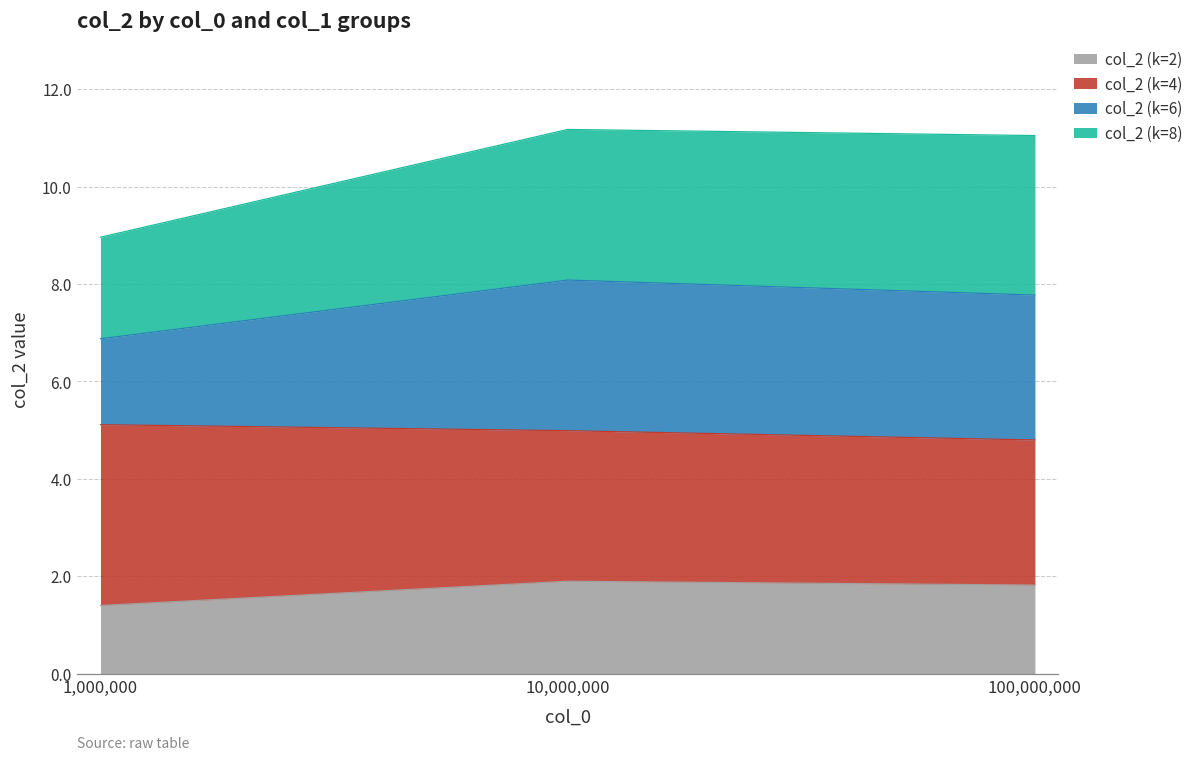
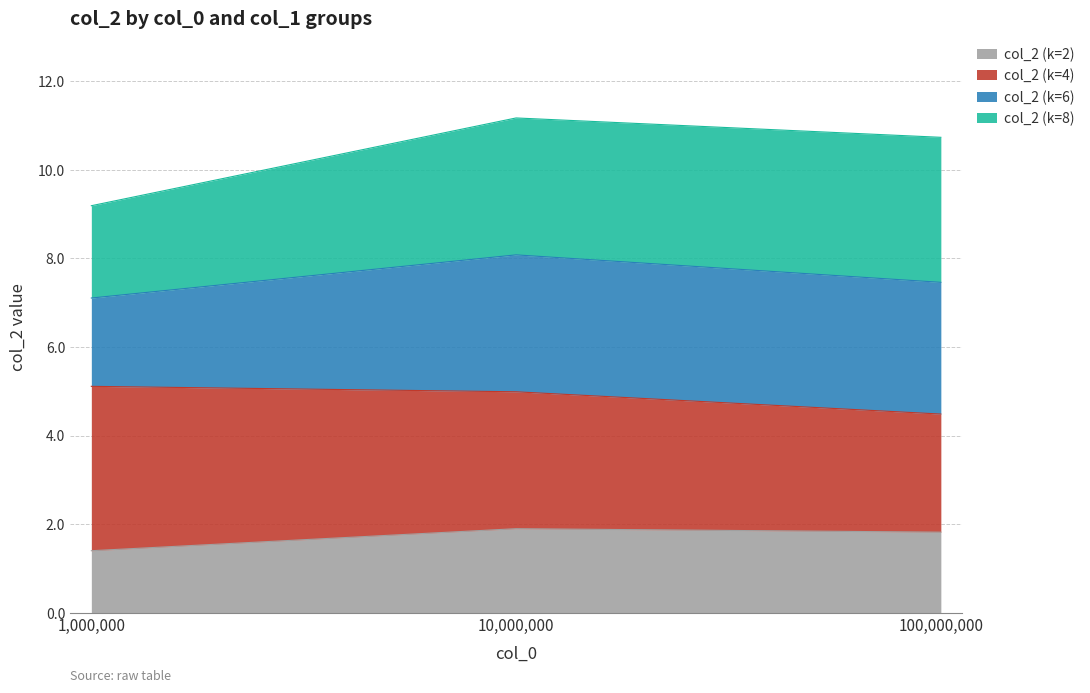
col_2 (k=6), 1,000,000: 1.8 -> 2.0
col_2 (k=4), 100,000,000: 3.0 -> 2.7
